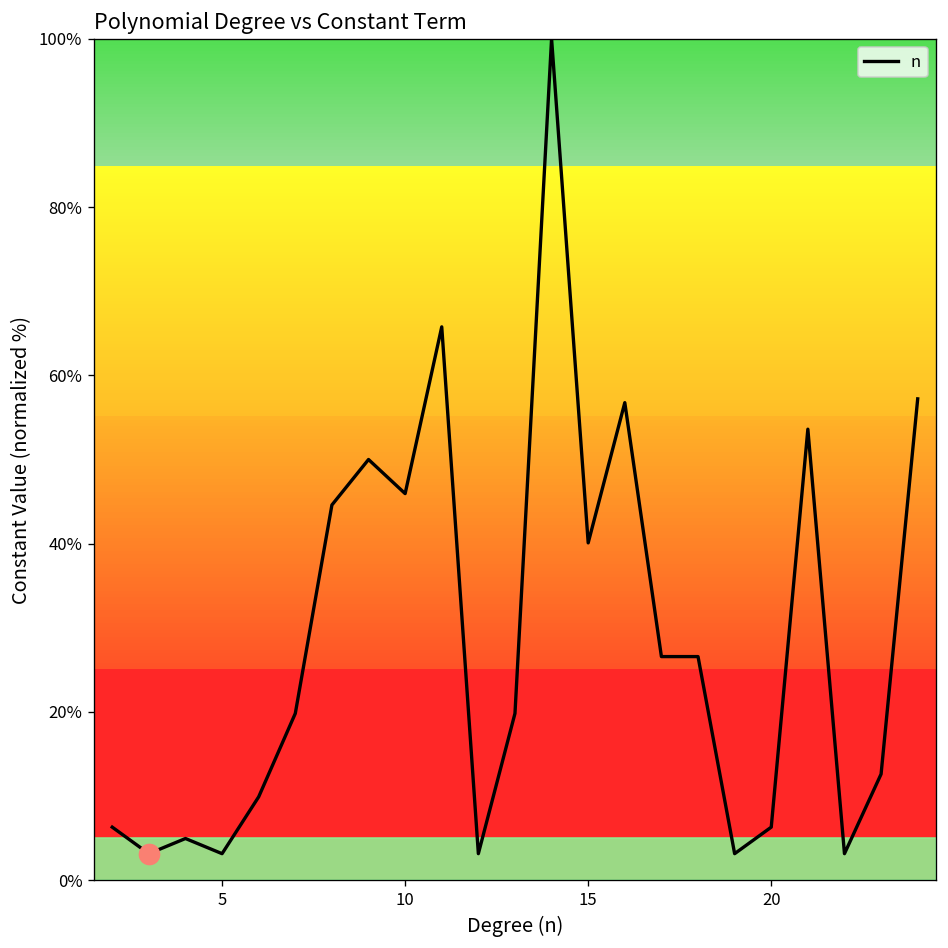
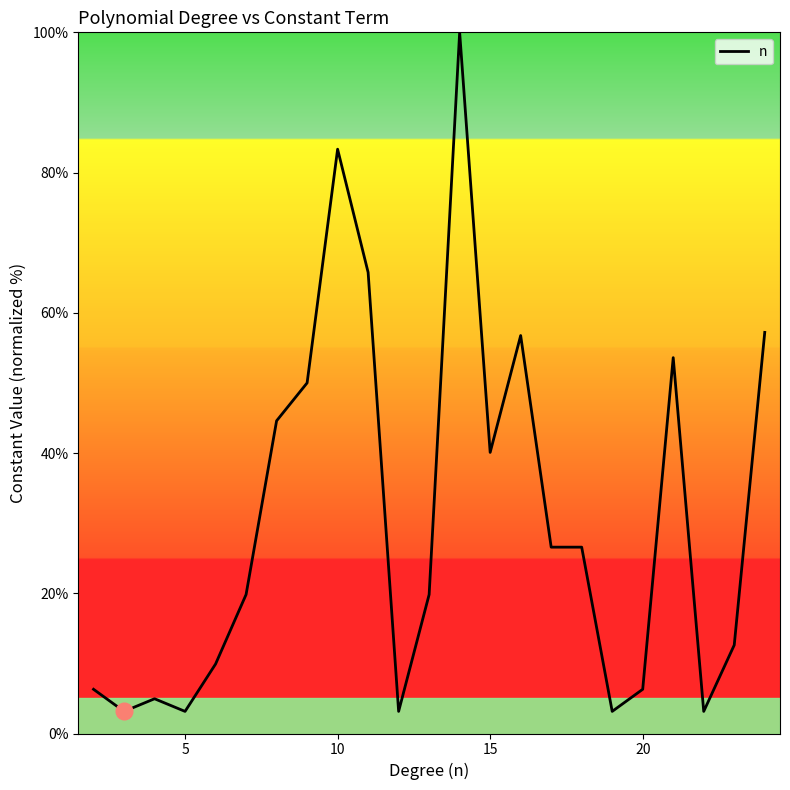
n, 10: 46% -> 83%
